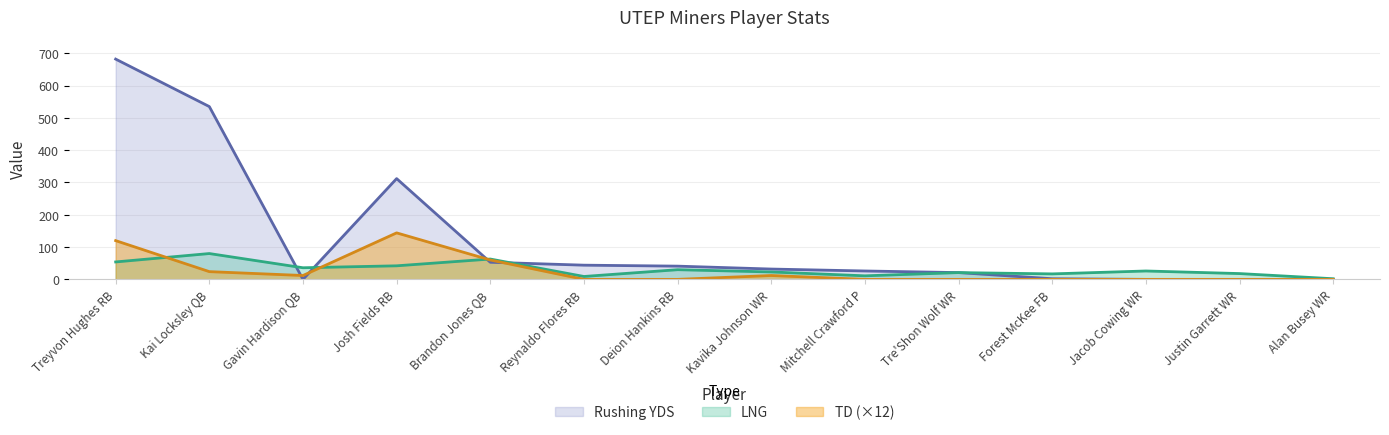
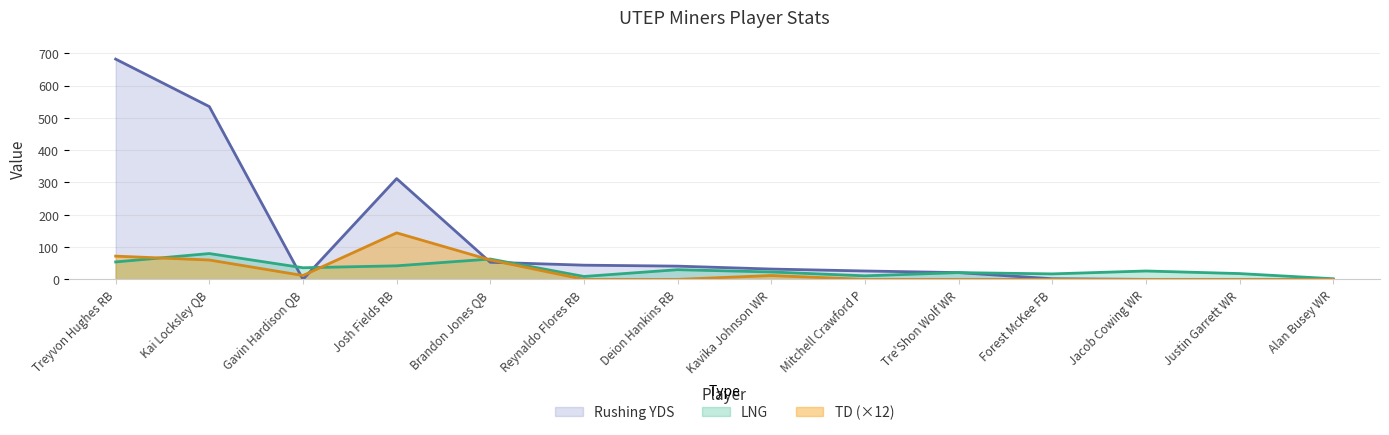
TD (×12), Treyvon Hughes RB: 120 -> 70
TD (×12), Kai Locksley QB: 20 -> 60
